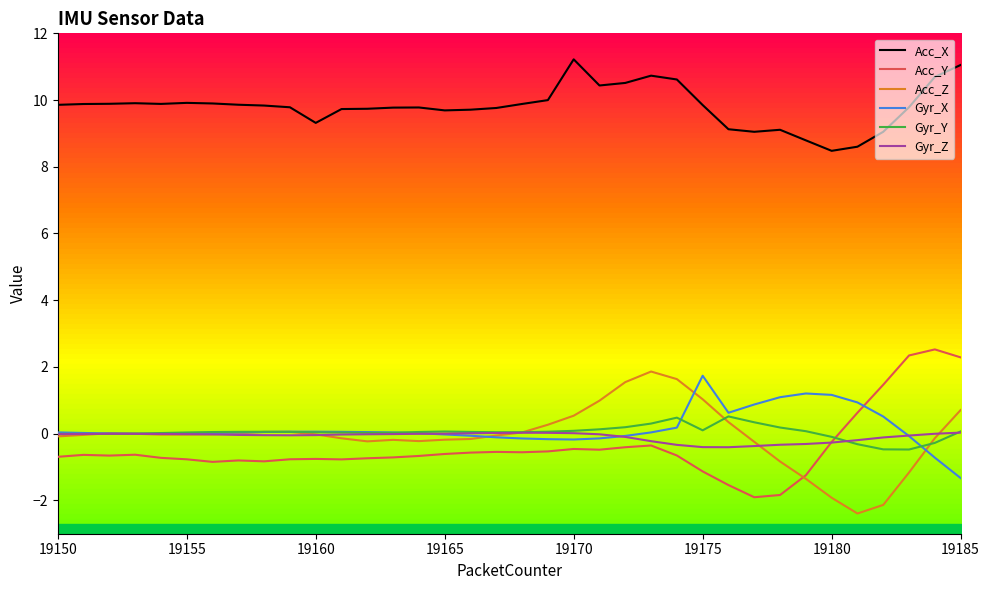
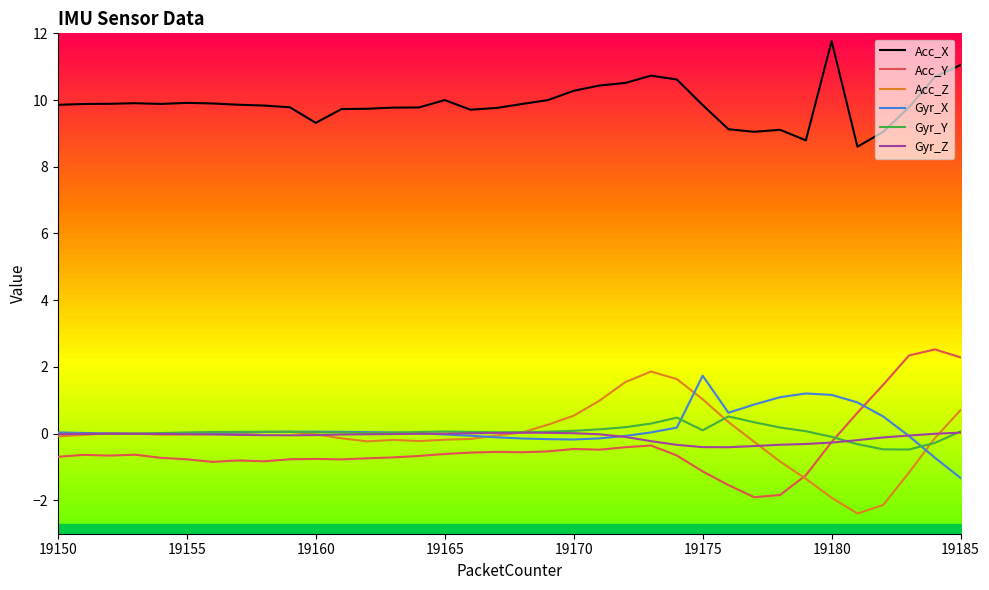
Acc_X, 19165: 9.7 -> 10.0
Acc_X, 19170: 11.2 -> 10.3
Acc_X, 19180: 8.5 -> 11.8
